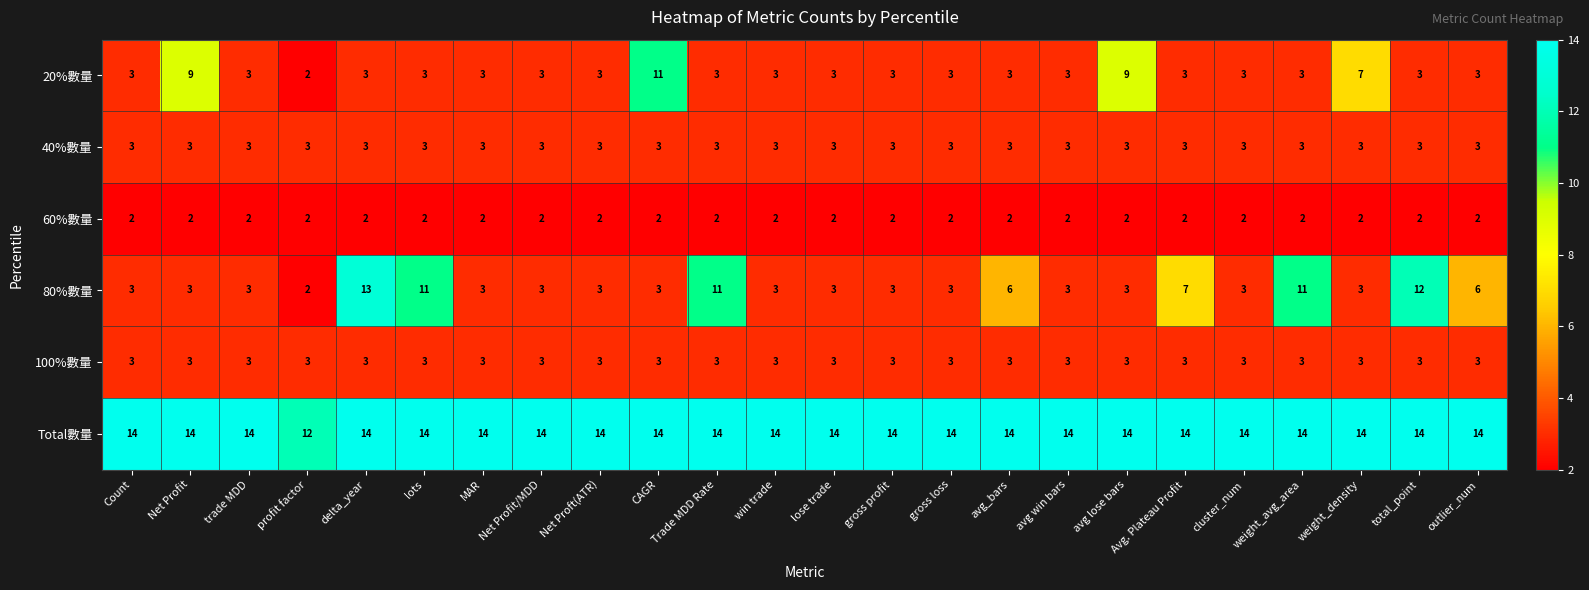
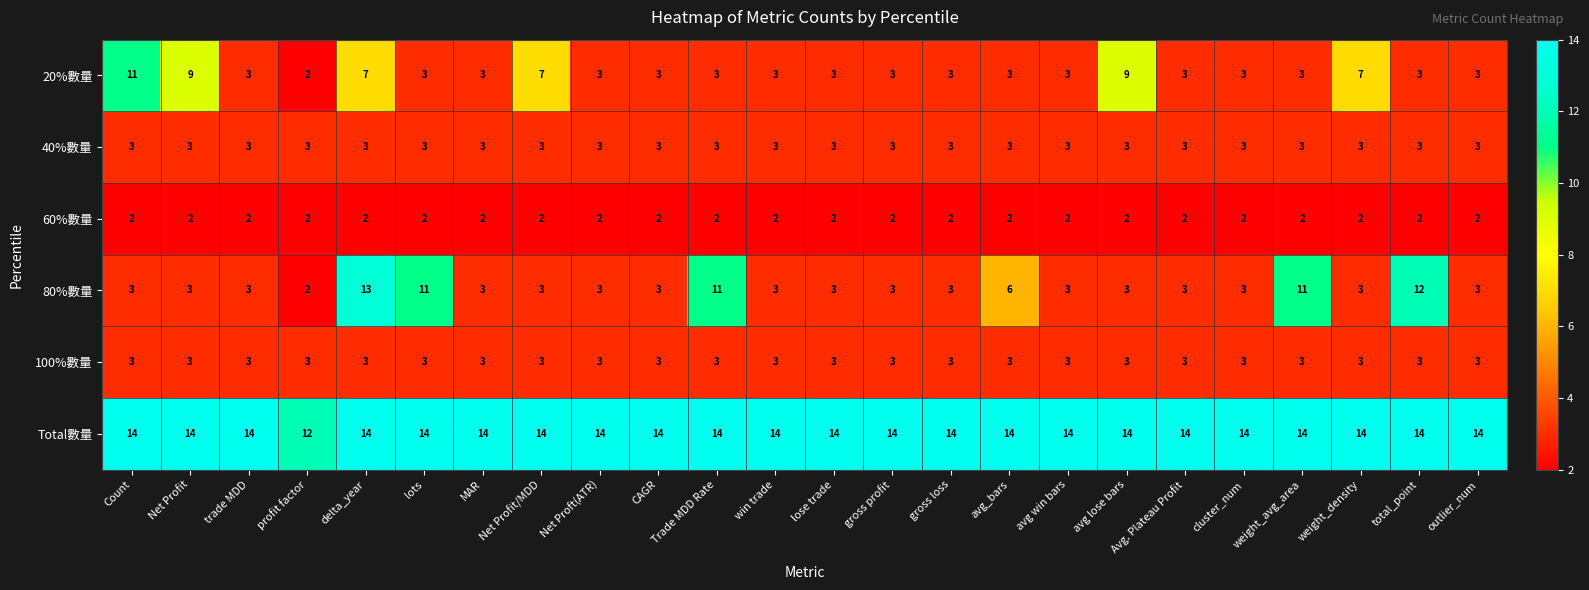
20%數量, Count: 3 -> 11
20%數量, delta_year: 3 -> 7
20%數量, Net Profit/MDD: 3 -> 7
20%數量, CAGR: 11 -> 3
80%數量, Avg. Plateau Profit: 7 -> 3
80%數量, outlier_num: 6 -> 3
